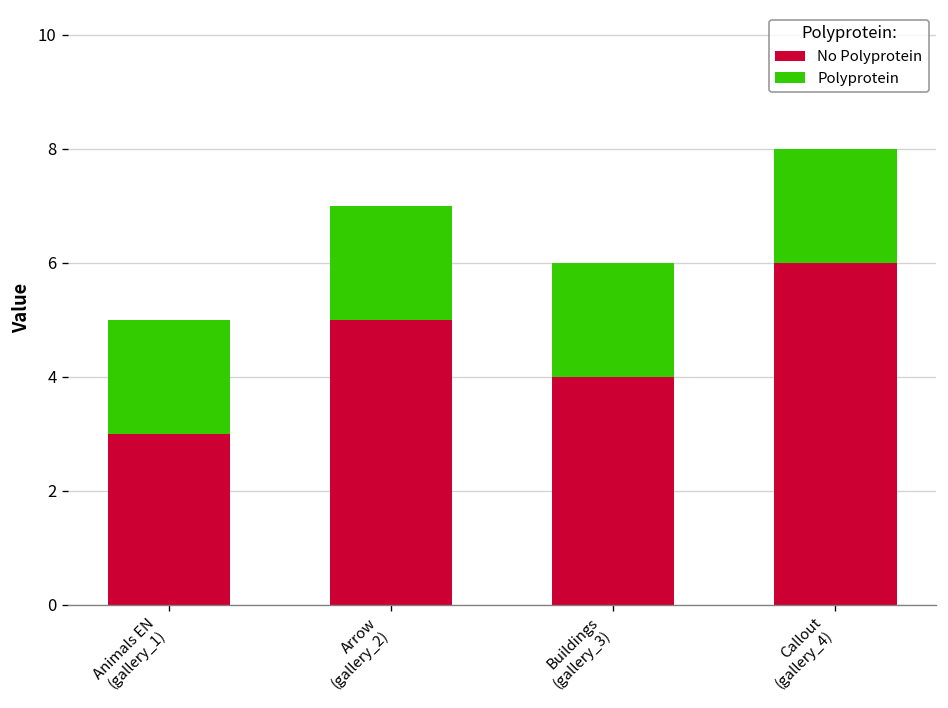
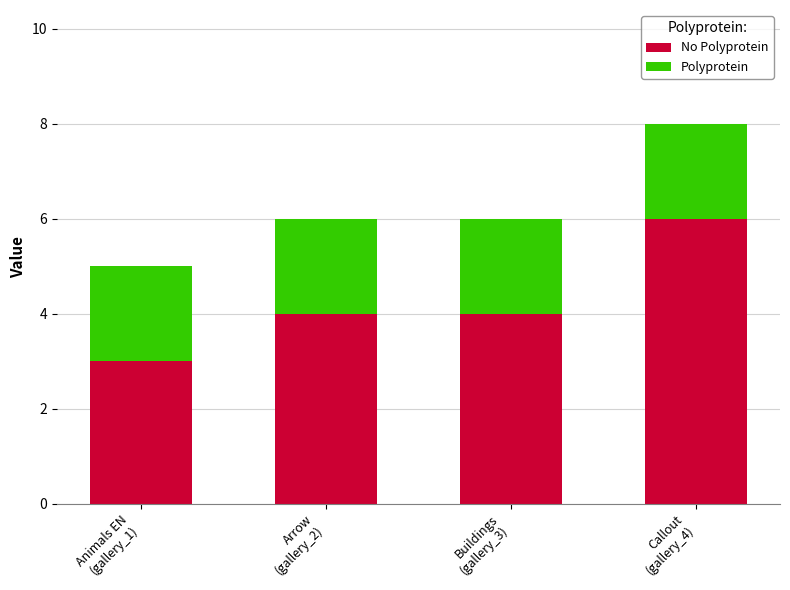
No Polyprotein, Arrow (gallery_2): 5.0 -> 4.0
